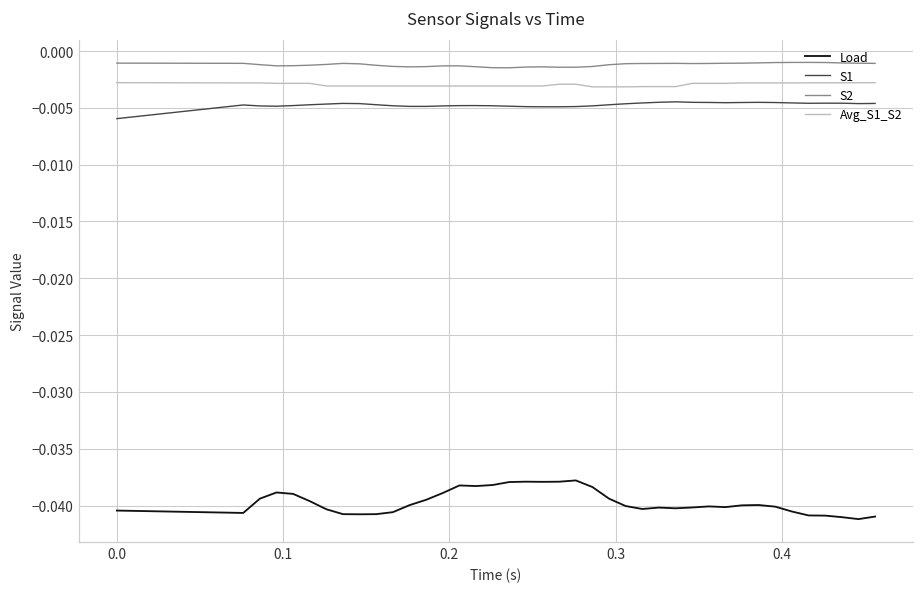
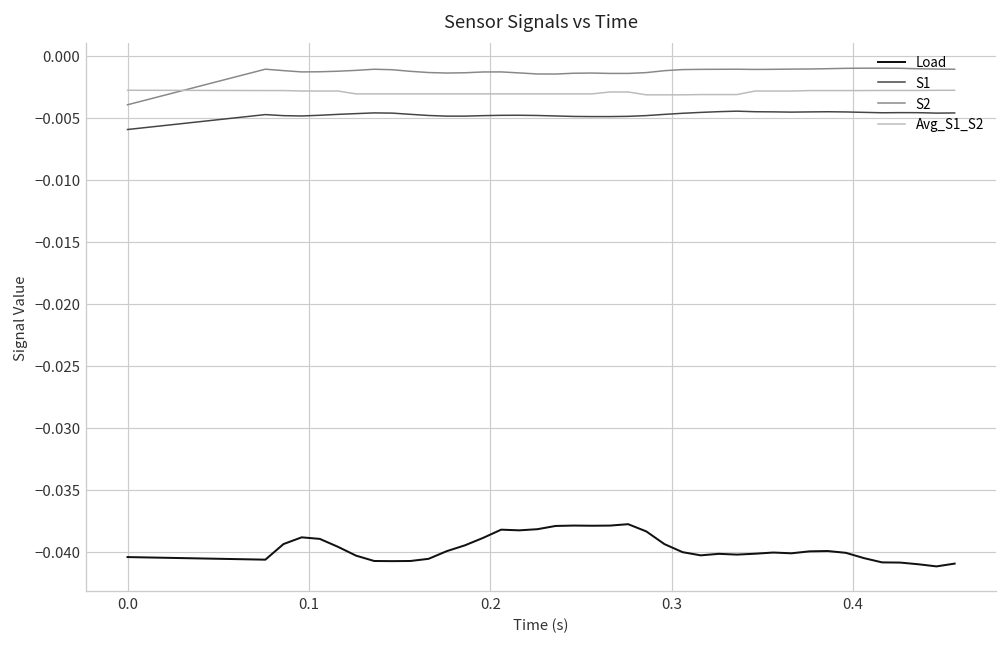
S2, 0.0: -0.0011 -> -0.0040
